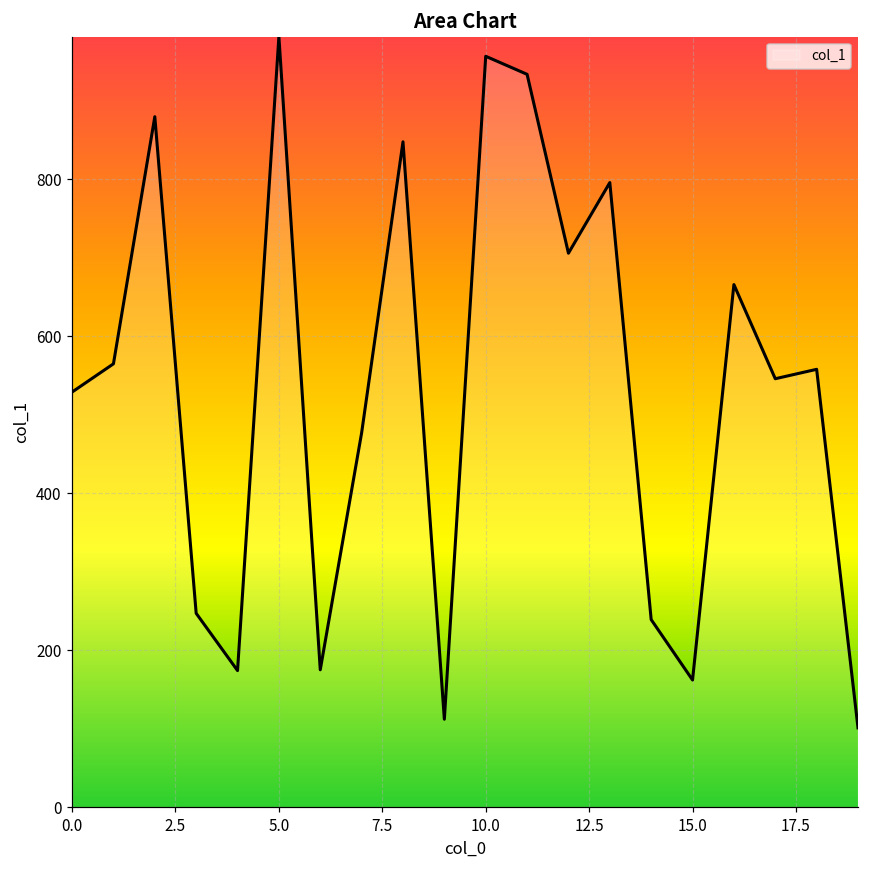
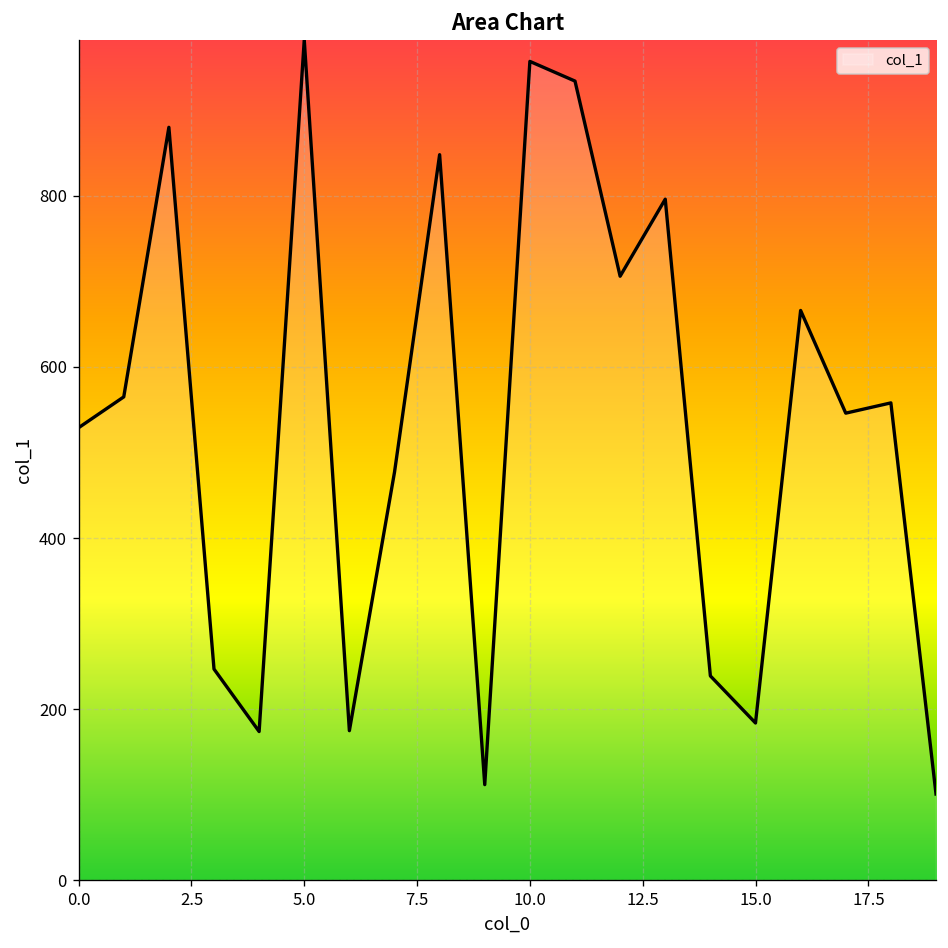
15.0: 160 -> 180
